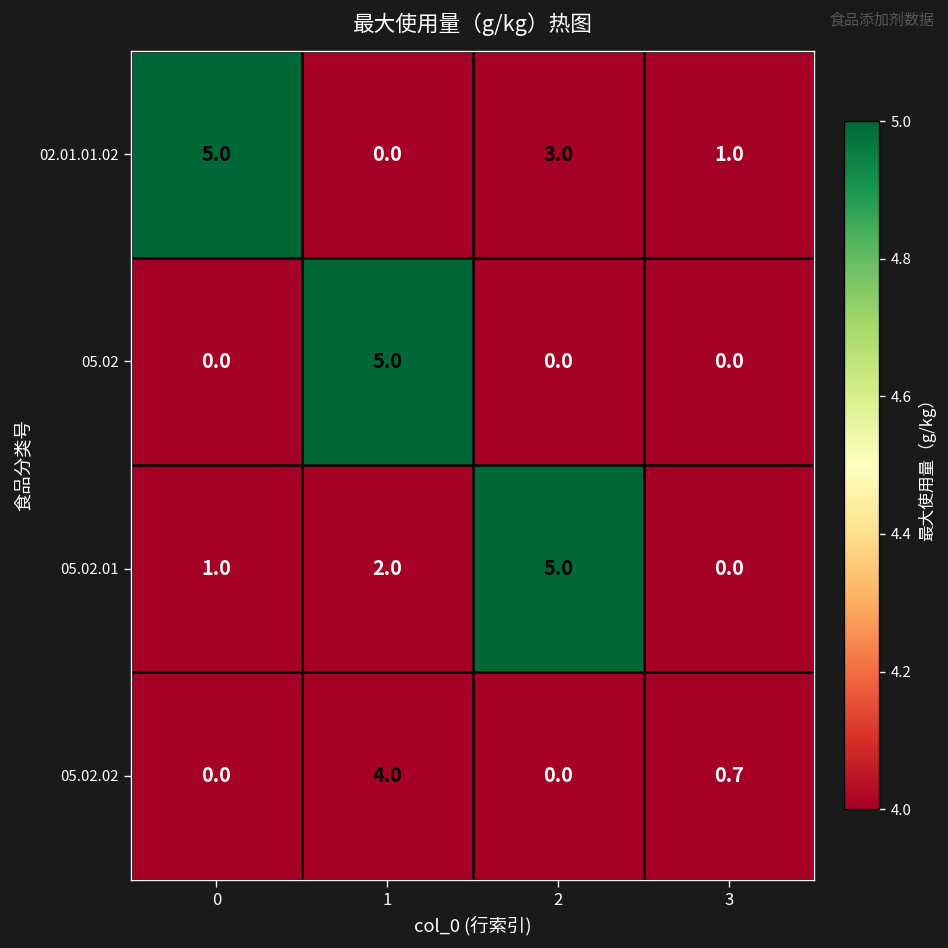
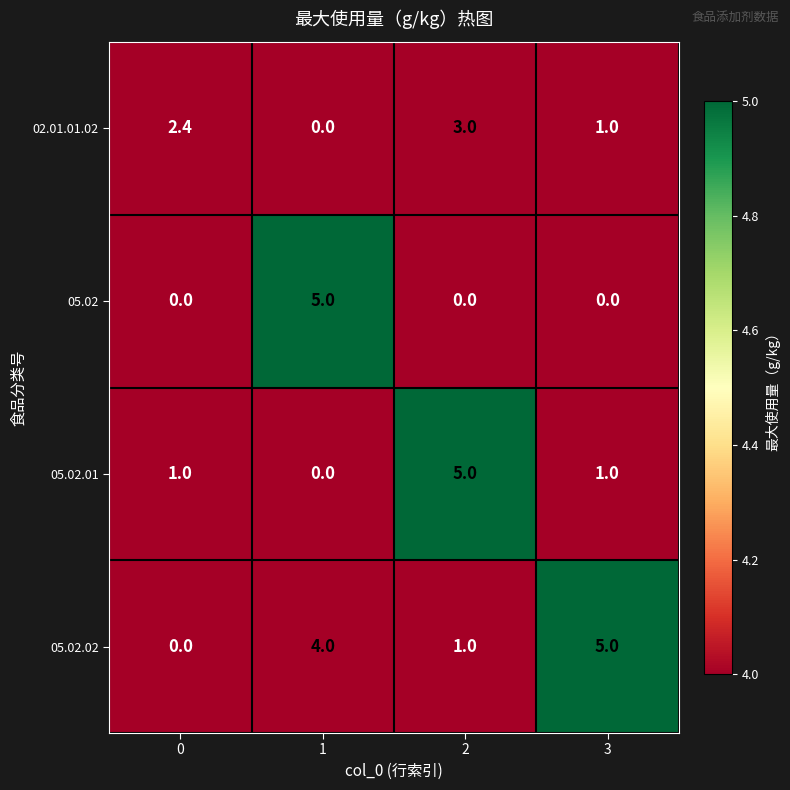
02.01.01.02, 0: 5.0 -> 2.4
05.02.01, 1: 2.0 -> 0.0
05.02.01, 3: 0.0 -> 1.0
05.02.02, 2: 0.0 -> 1.0
05.02.02, 3: 0.7 -> 5.0
